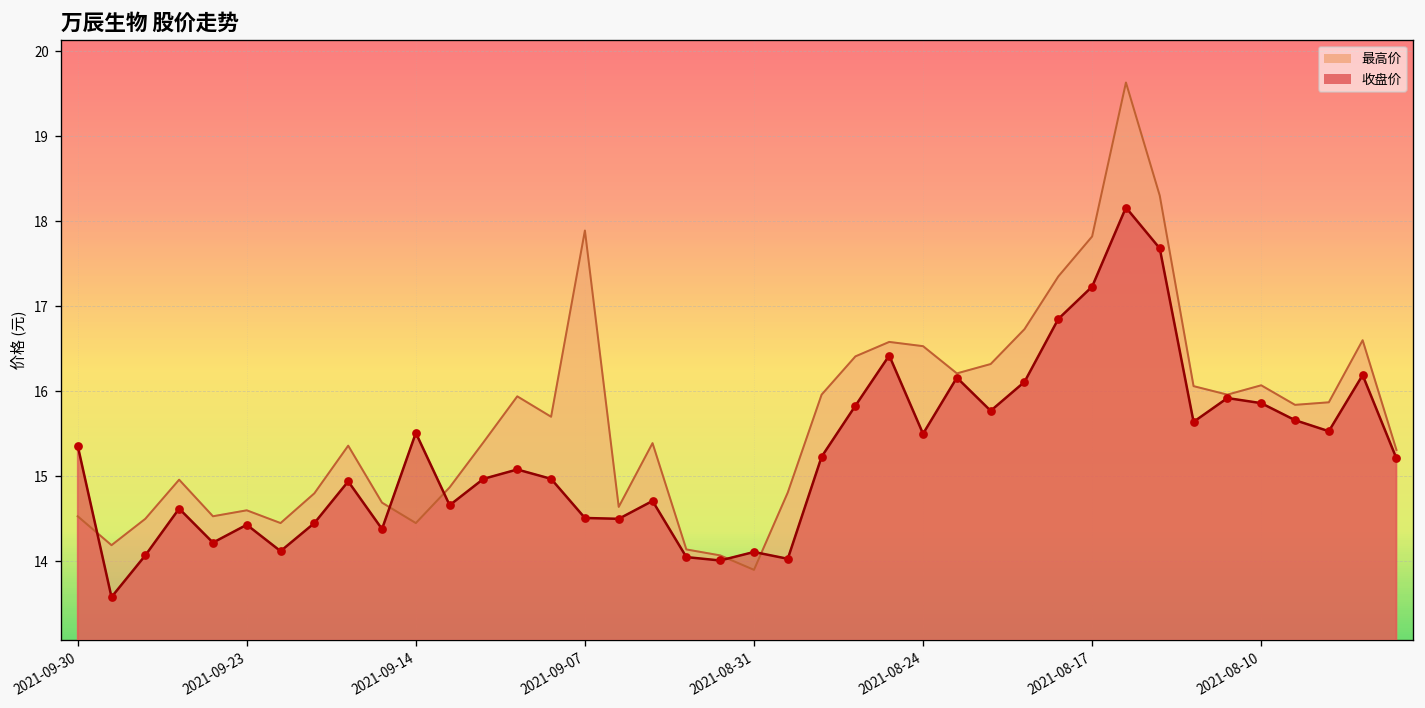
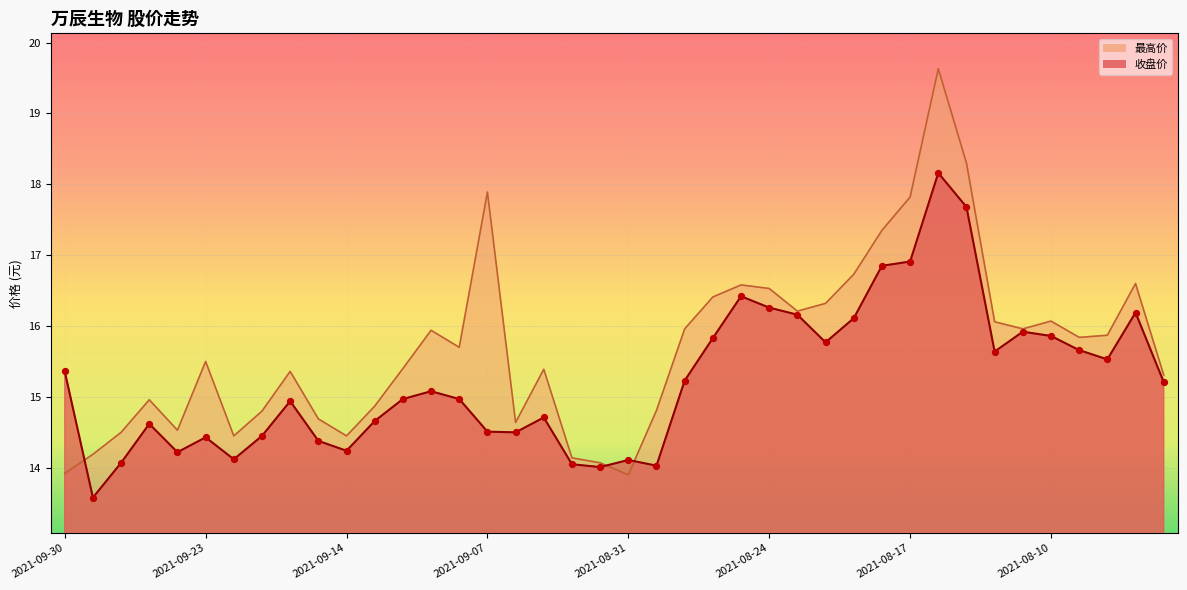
最高价, 2021-09-30: 14.5 -> 13.9
最高价, 2021-09-23: 14.6 -> 15.5
收盘价, 2021-09-14: 15.5 -> 14.2
收盘价, 2021-08-24: 15.5 -> 16.3
收盘价, 2021-08-17: 17.2 -> 16.9
